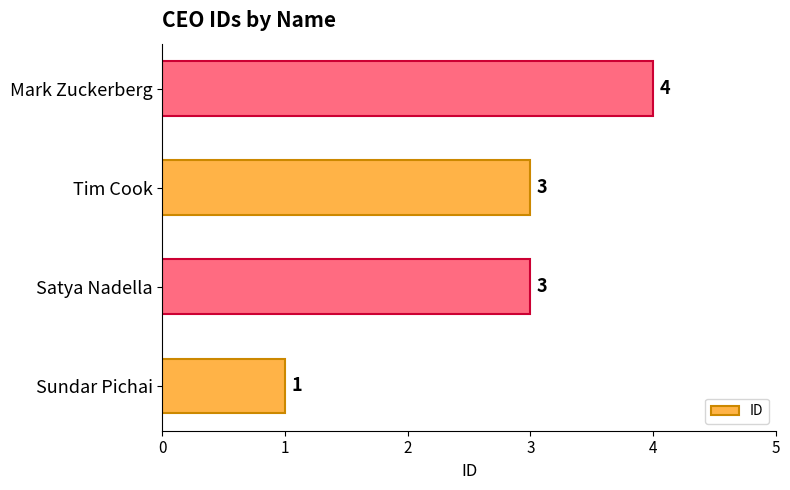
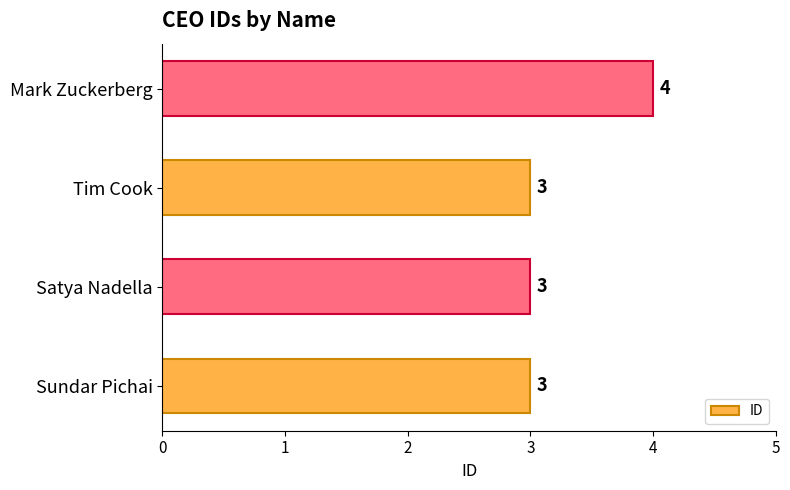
Sundar Pichai: 1 -> 3
